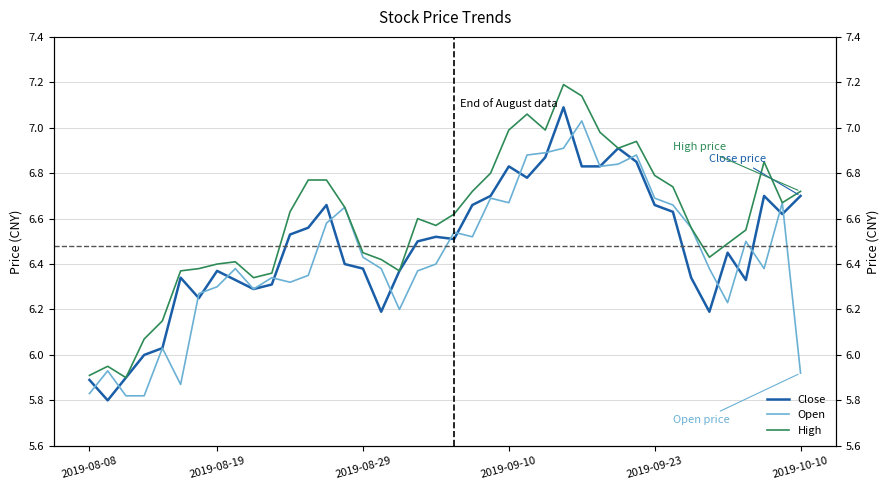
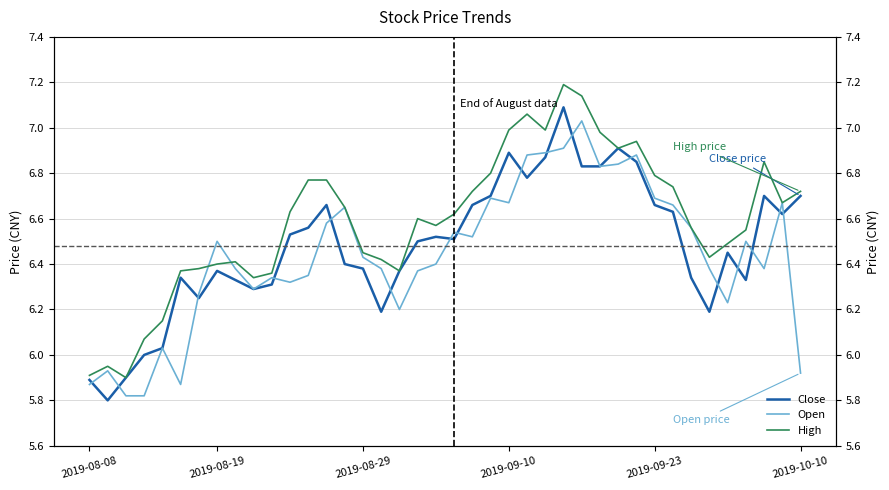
Open, 2019-08-08: 5.83 -> 5.87
Open, 2019-08-19: 6.3 -> 6.5
Close, 2019-09-10: 6.83 -> 6.89
